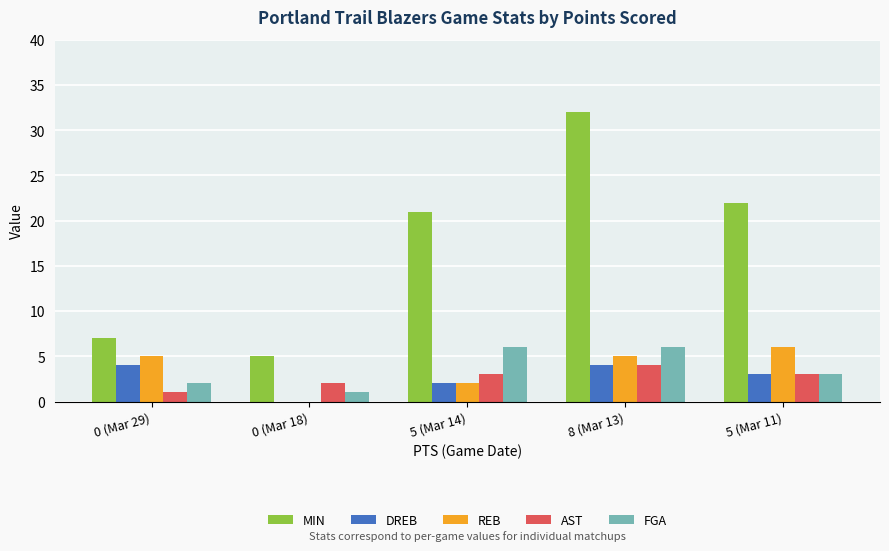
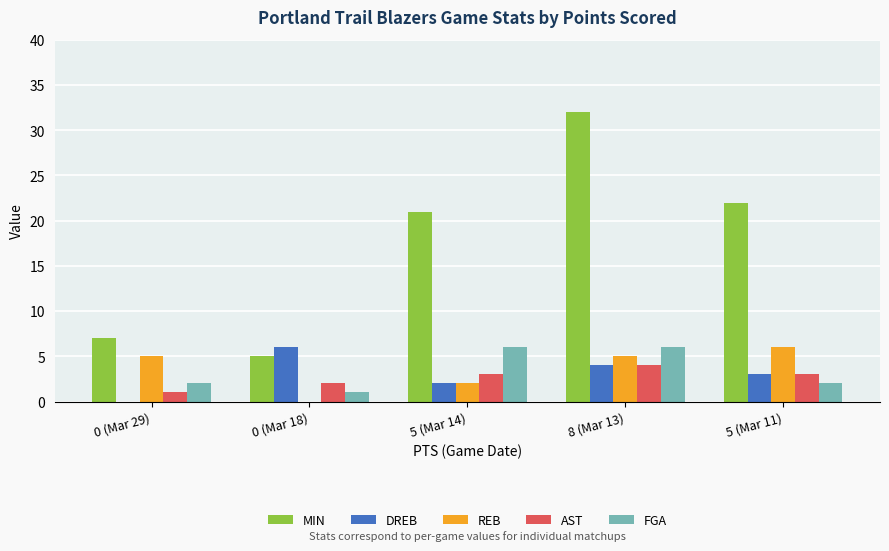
DREB, 0 (Mar 29): 4 -> 0
DREB, 0 (Mar 18): 0 -> 6
FGA, 5 (Mar 11): 3 -> 2
